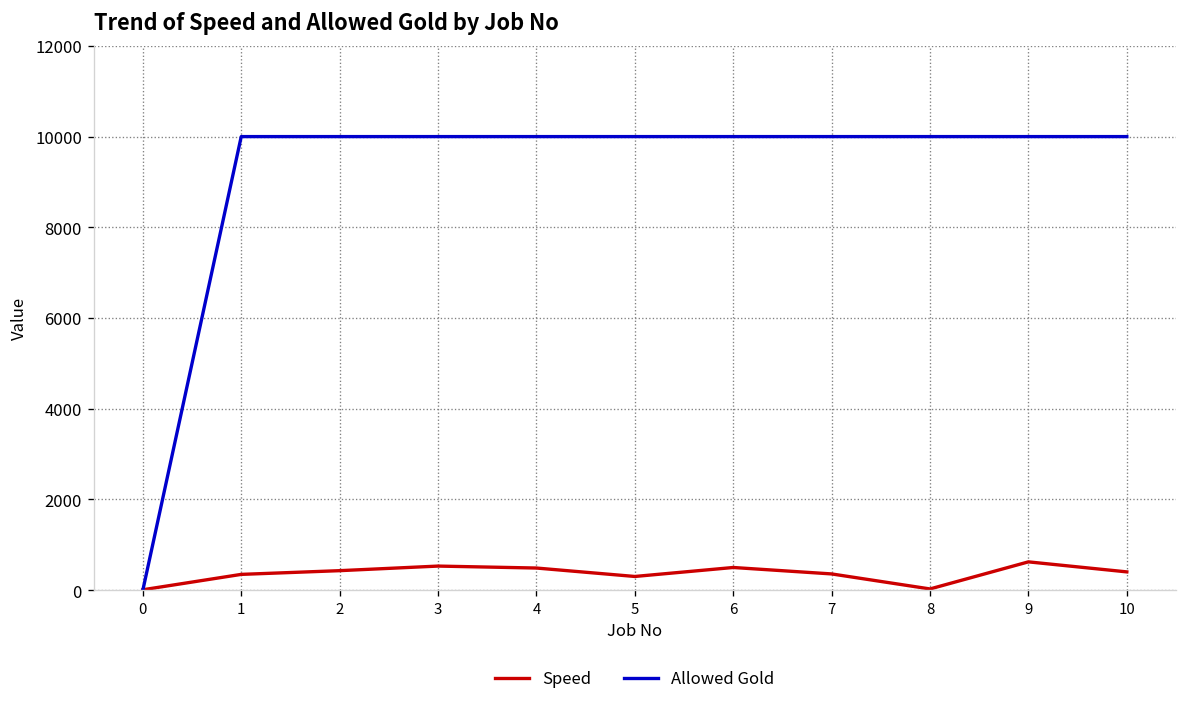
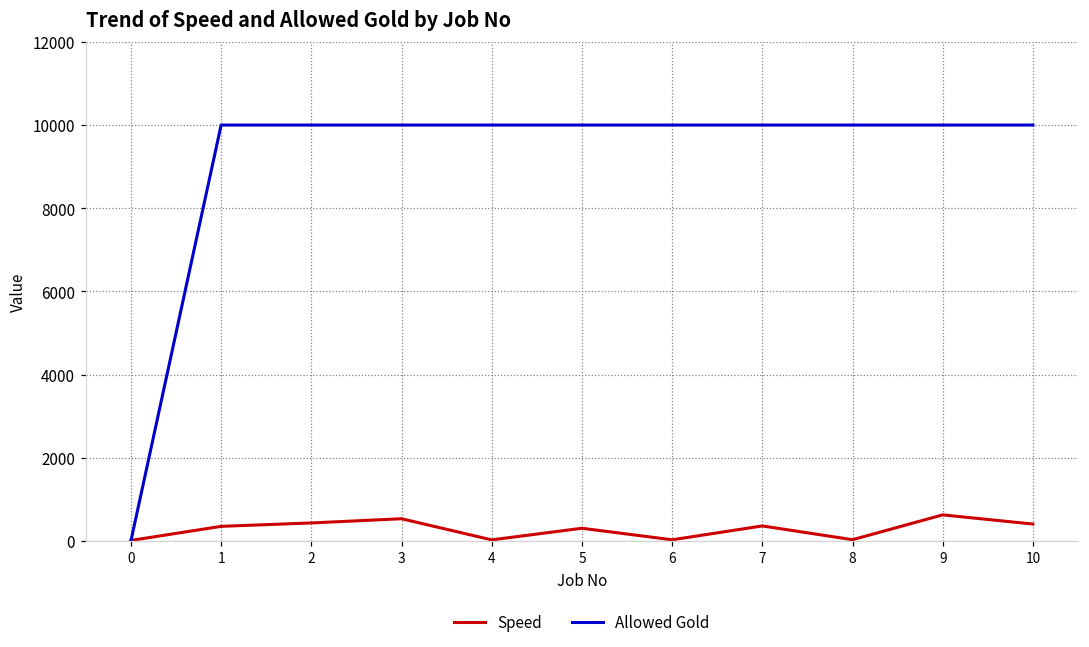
Speed, 4: 500 -> 0
Speed, 6: 500 -> 0
